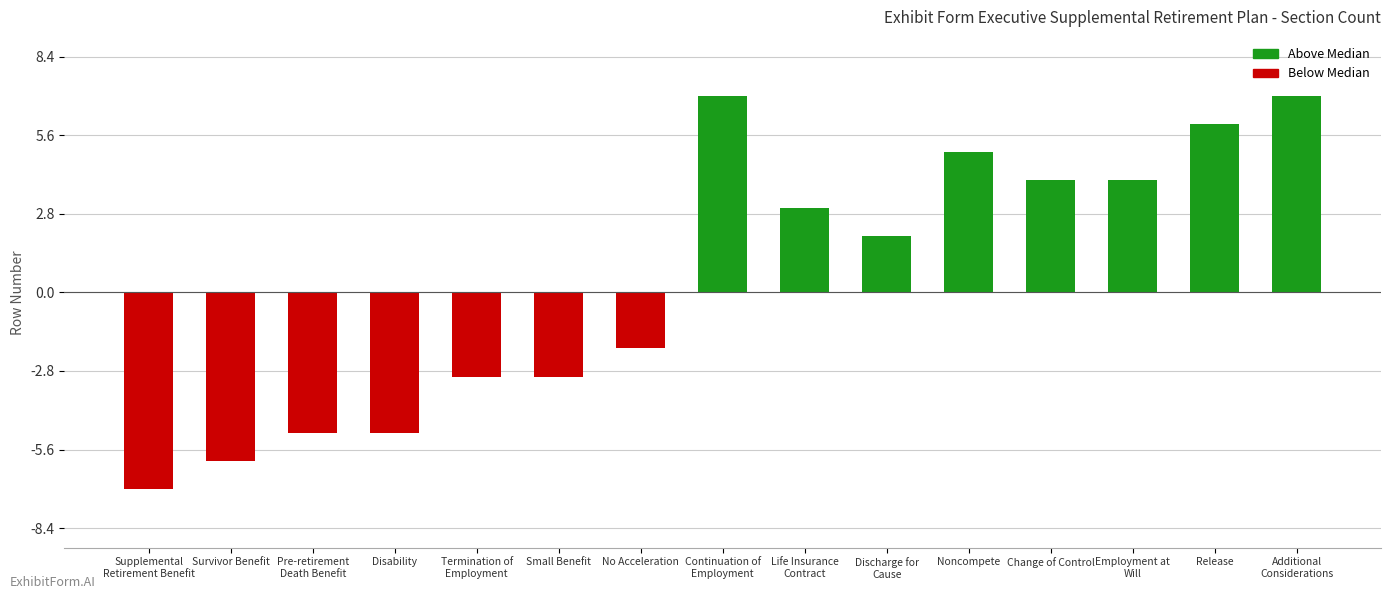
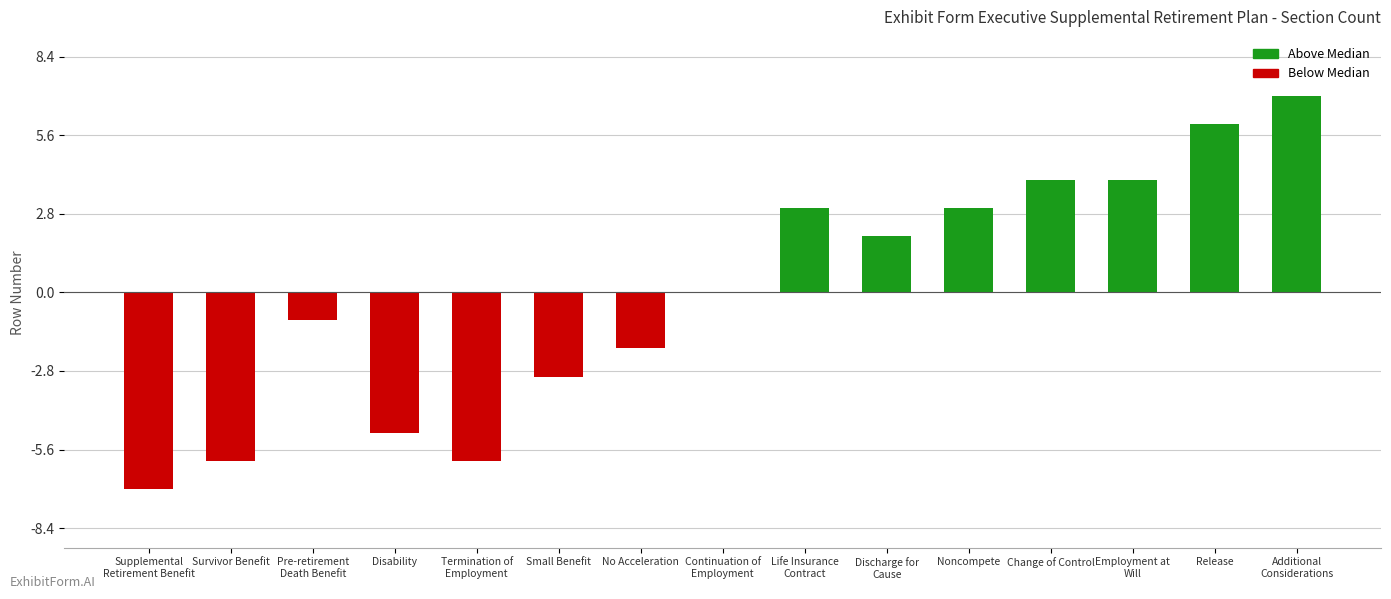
Pre-retirement Death Benefit: -5.0 -> -1.0
Termination of Employment: -3.0 -> -6.0
Continuation of Employment: 7.0 -> 0.0
Noncompete: 5.0 -> 3.0
